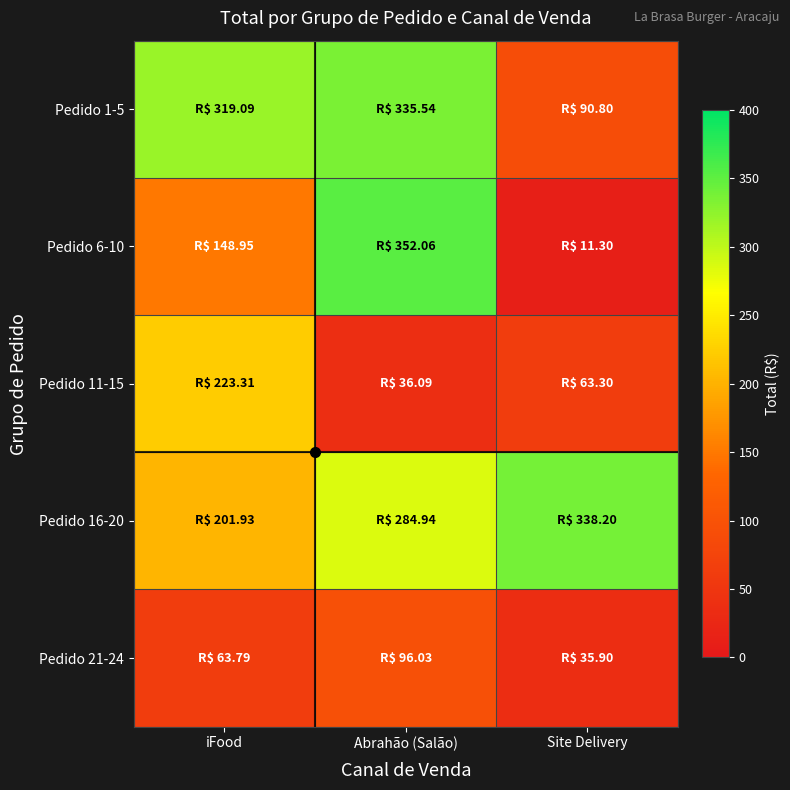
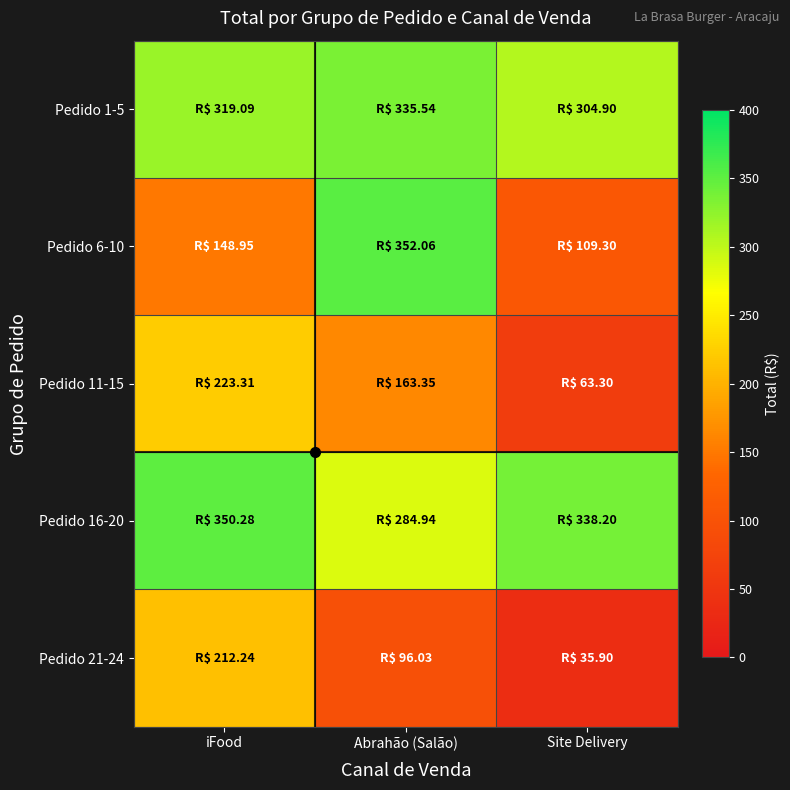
Pedido 1-5, Site Delivery: 90.80 -> 304.90
Pedido 6-10, Site Delivery: 11.30 -> 109.30
Pedido 11-15, Abrahão (Salão): 36.09 -> 163.35
Pedido 16-20, iFood: 201.93 -> 350.28
Pedido 21-24, iFood: 63.79 -> 212.24
